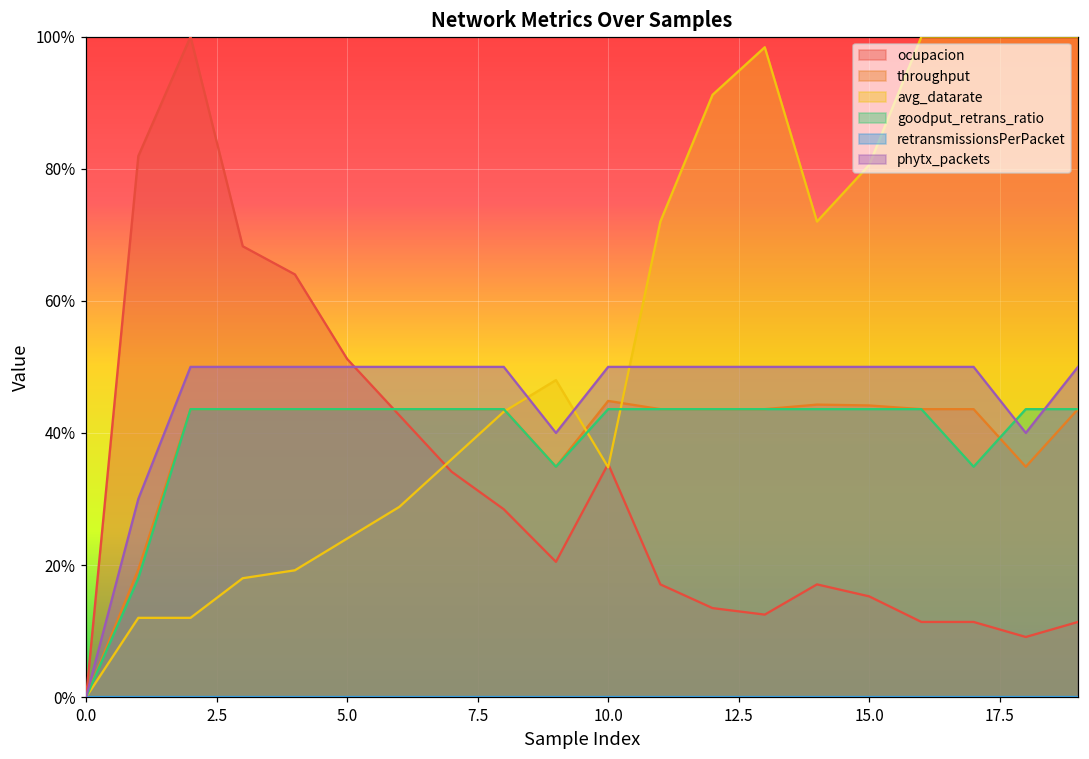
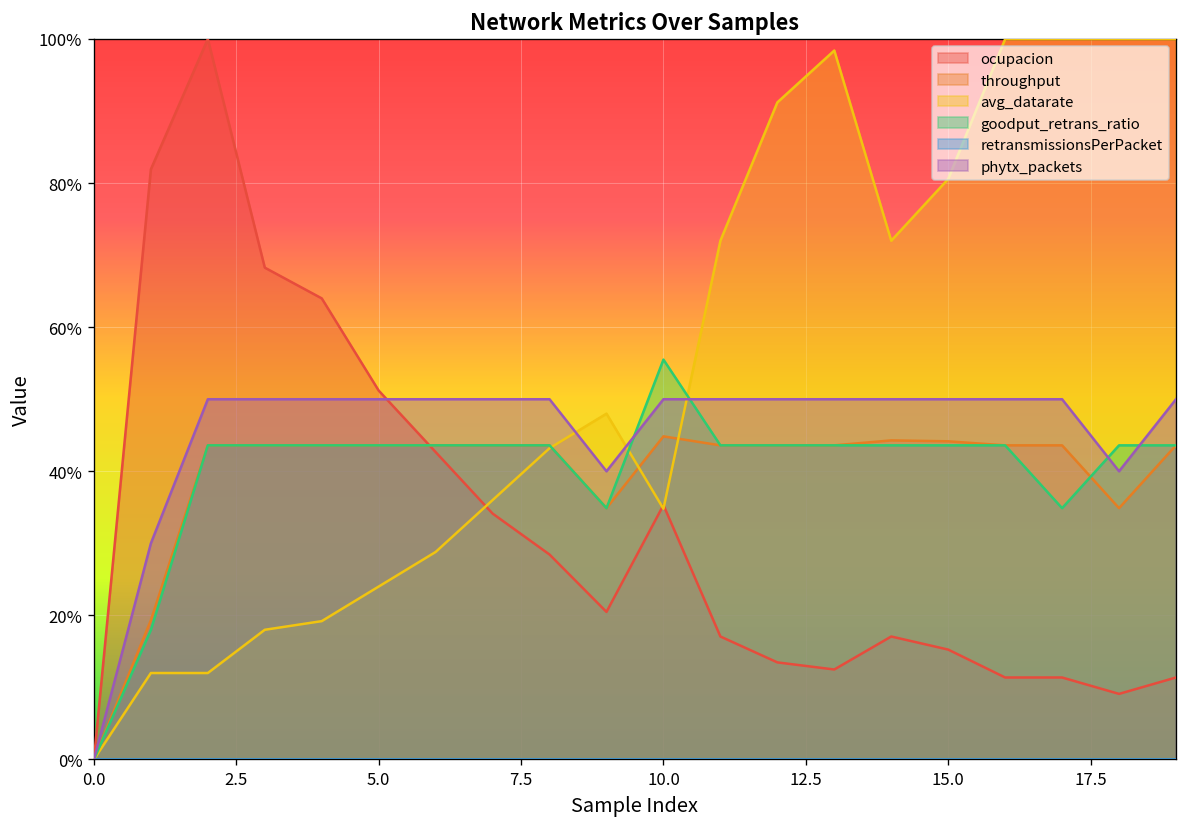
goodput_retrans_ratio, 10.0: 44% -> 56%
